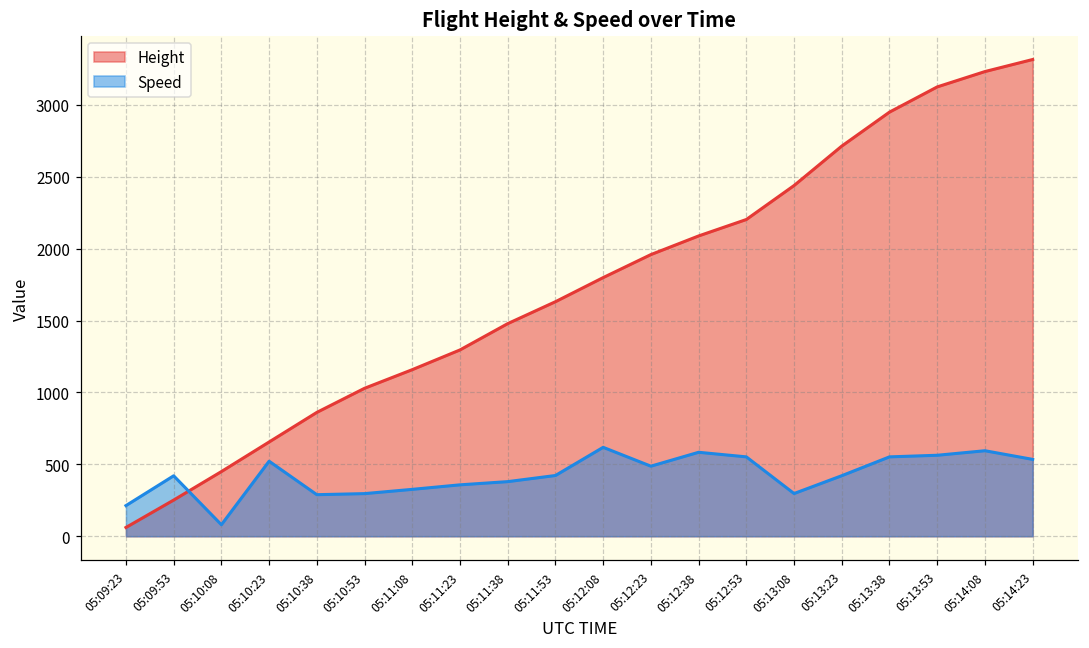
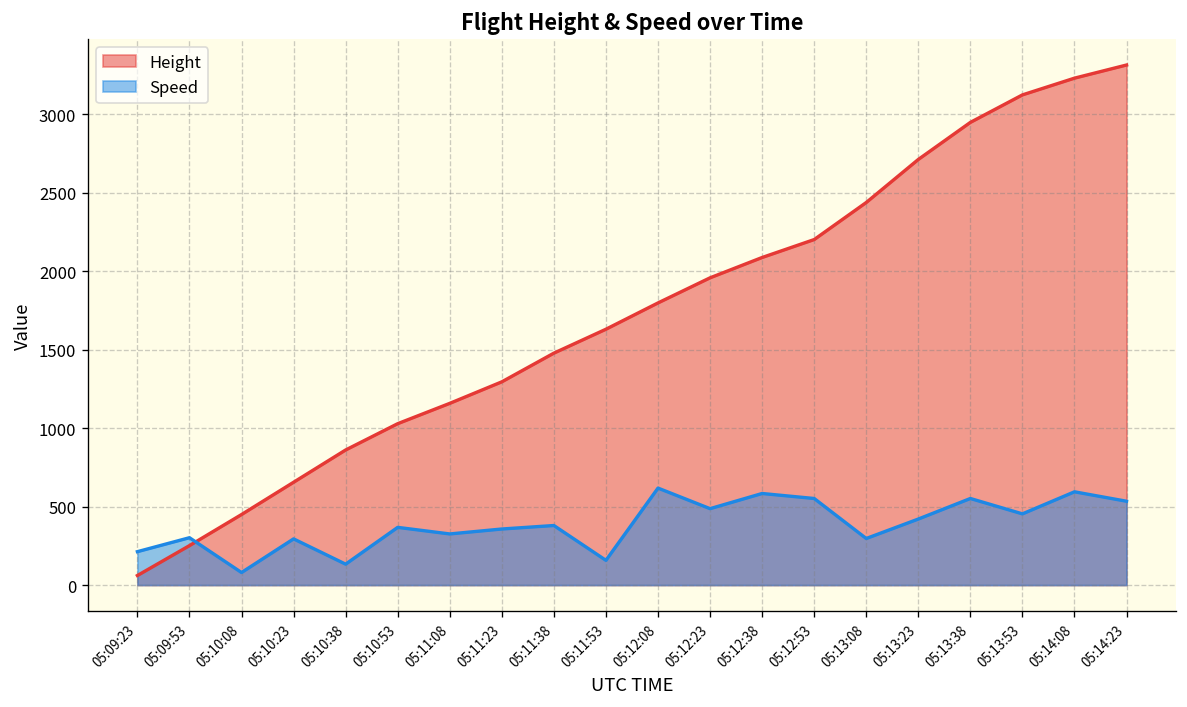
Speed, 05:09:53: 420 -> 300
Speed, 05:10:23: 520 -> 290
Speed, 05:10:38: 290 -> 130
Speed, 05:10:53: 300 -> 370
Speed, 05:11:53: 420 -> 160
Speed, 05:13:53: 560 -> 450
